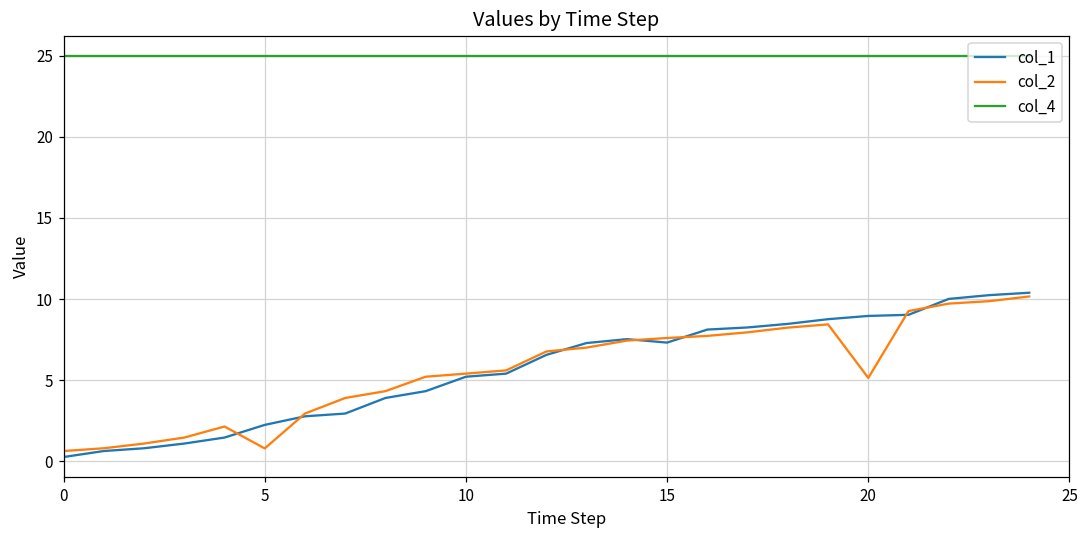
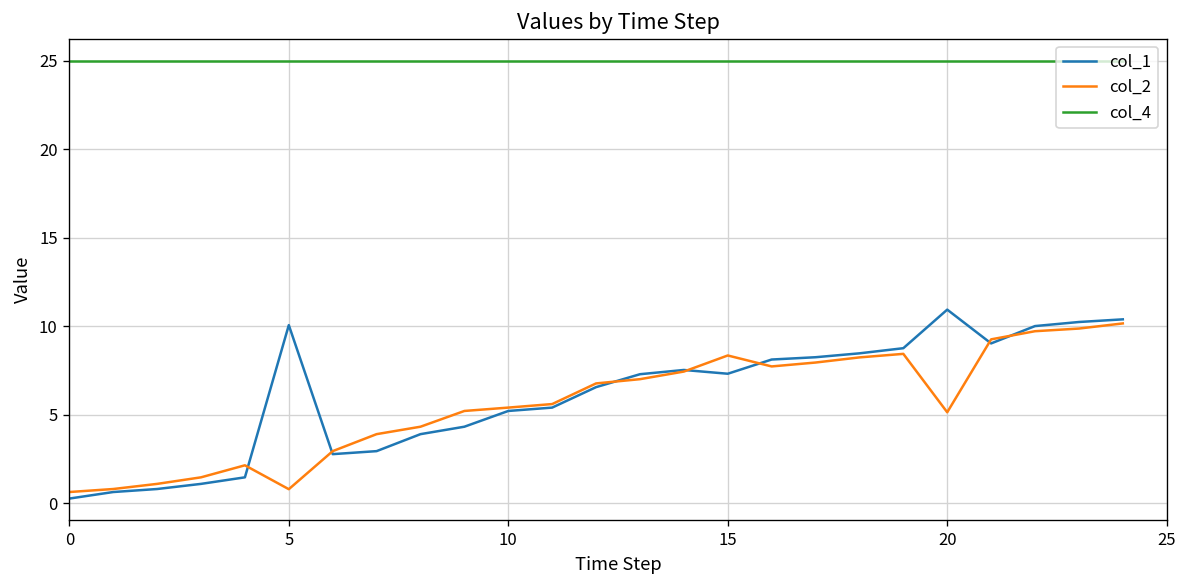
col_1, 5: 2.2 -> 10.1
col_2, 15: 7.6 -> 8.3
col_1, 20: 9.0 -> 10.9
